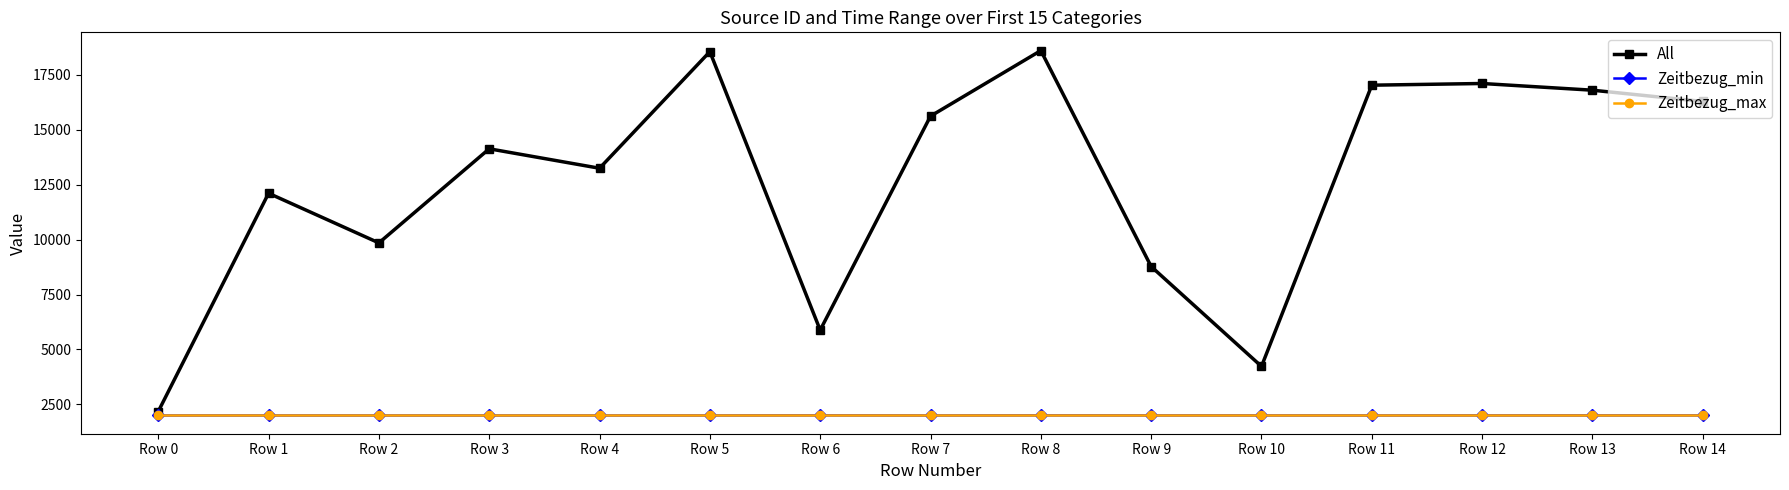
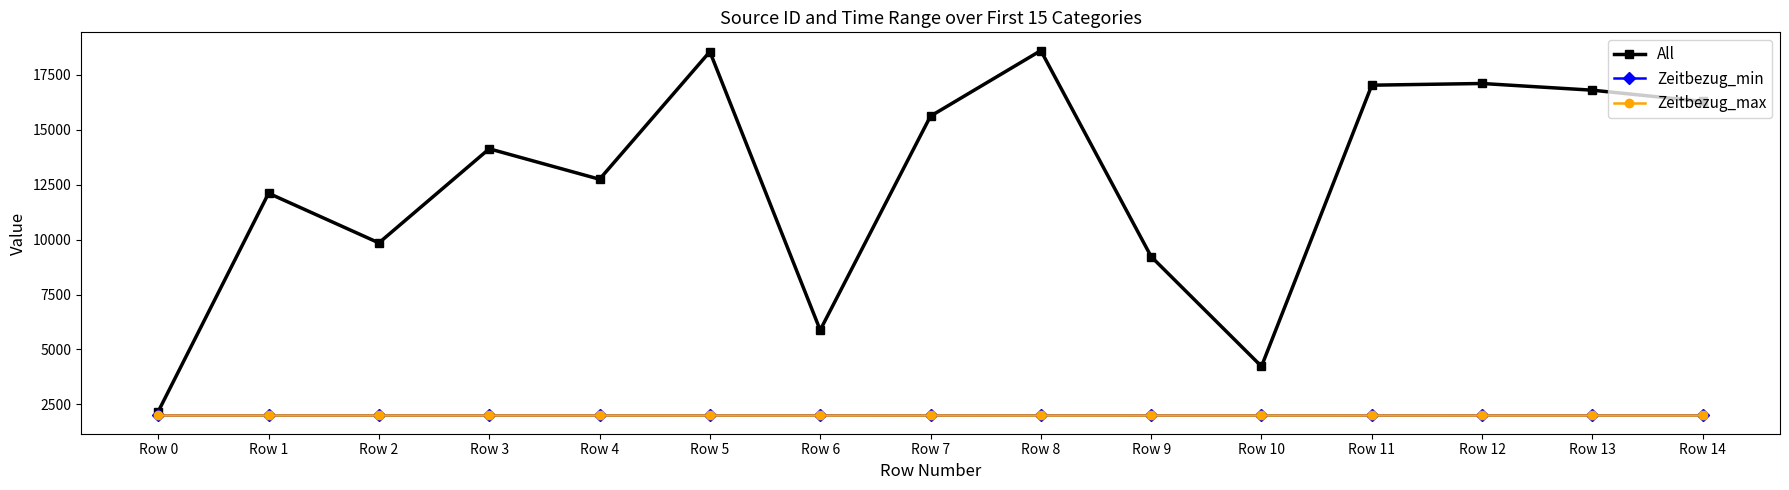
All, Row 4: 13200 -> 12700
All, Row 9: 8800 -> 9200
